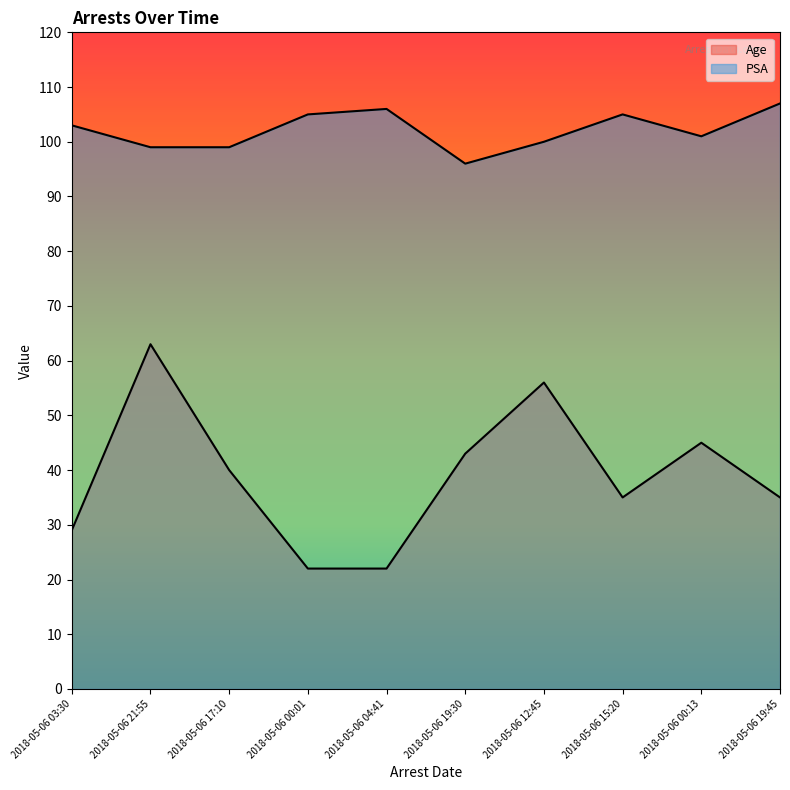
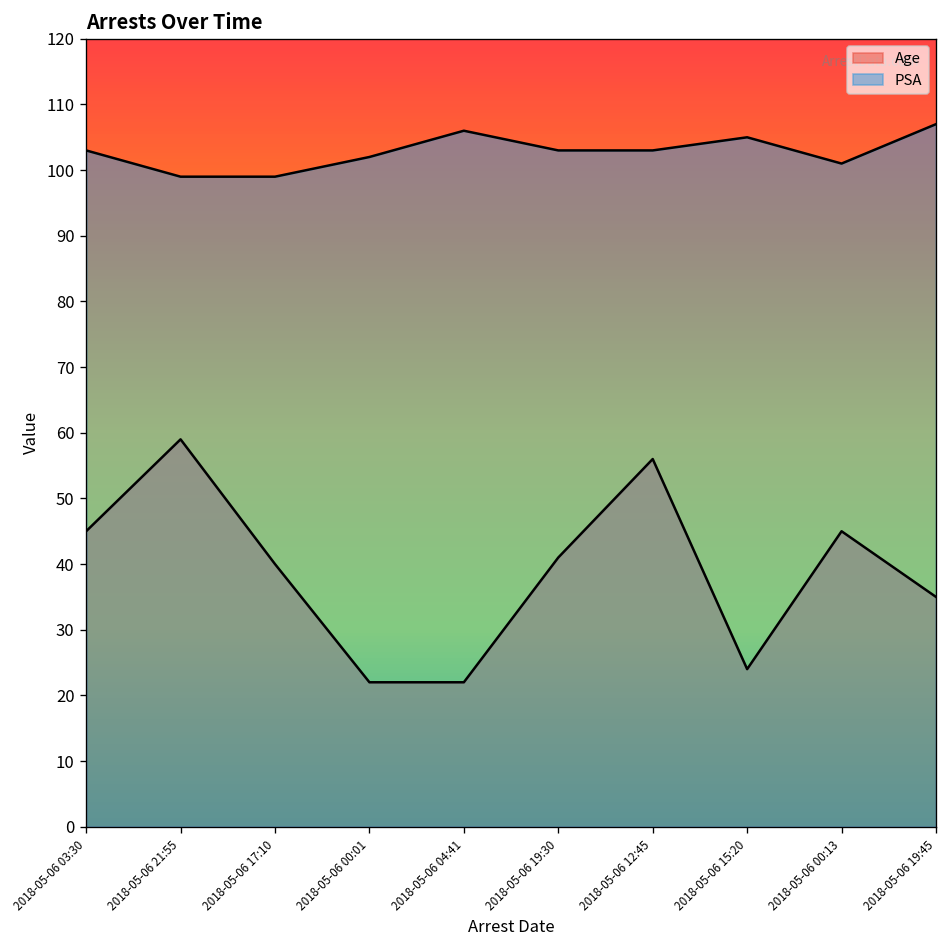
Age, 2018-05-06 03:30: 29 -> 45
Age, 2018-05-06 21:55: 63 -> 59
PSA, 2018-05-06 00:01: 105 -> 102
Age, 2018-05-06 19:30: 43 -> 41
PSA, 2018-05-06 19:30: 96 -> 103
PSA, 2018-05-06 12:45: 100 -> 103
Age, 2018-05-06 15:20: 35 -> 24
